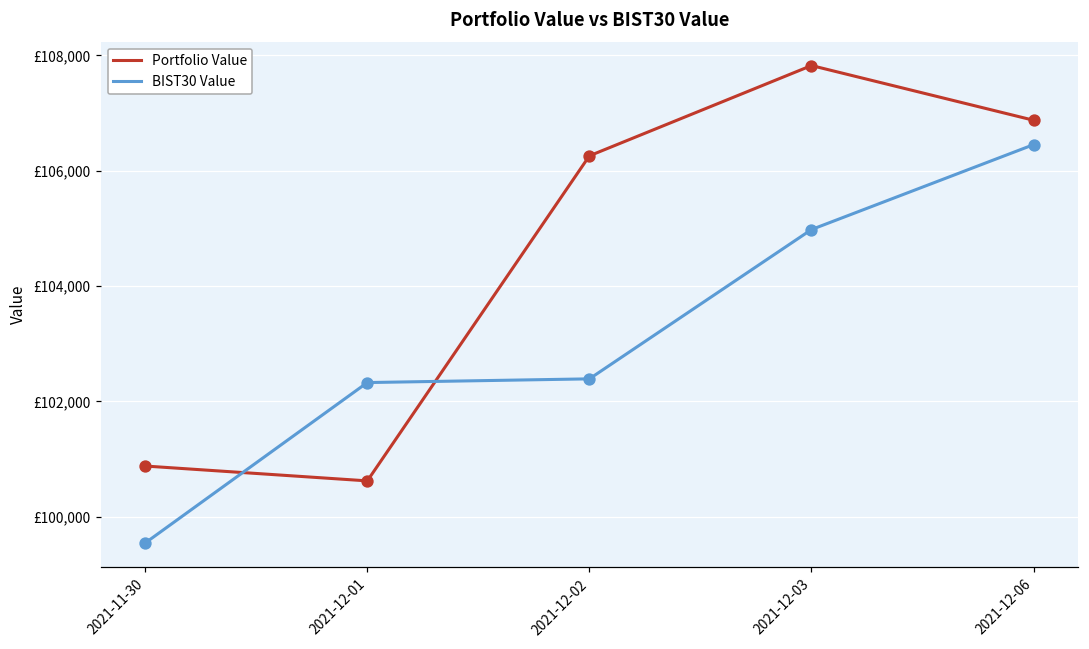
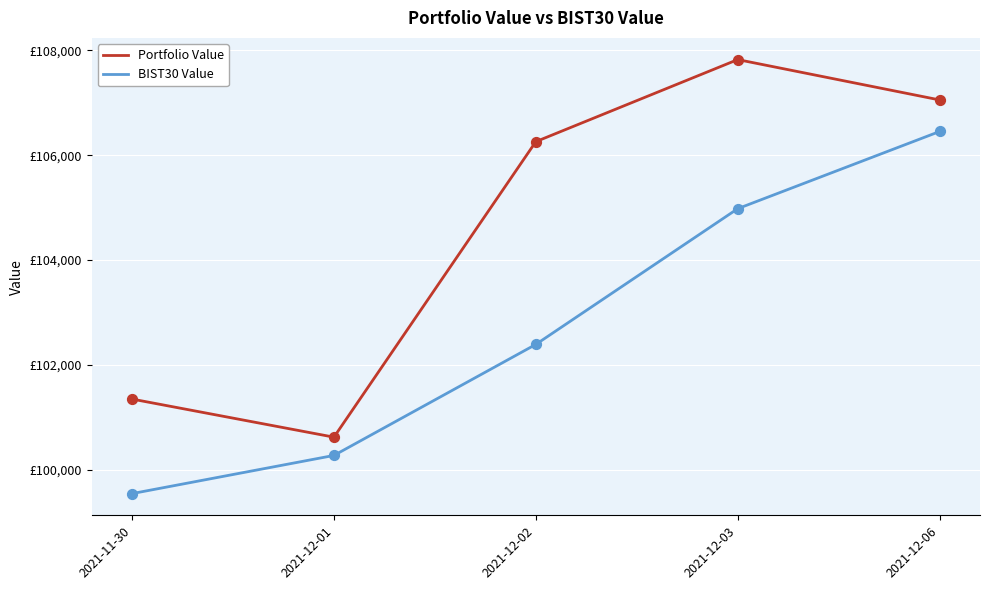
Portfolio Value, 2021-11-30: £100,900 -> £101,300
BIST30 Value, 2021-12-01: £102,300 -> £100,300
Portfolio Value, 2021-12-06: £106,900 -> £107,100
